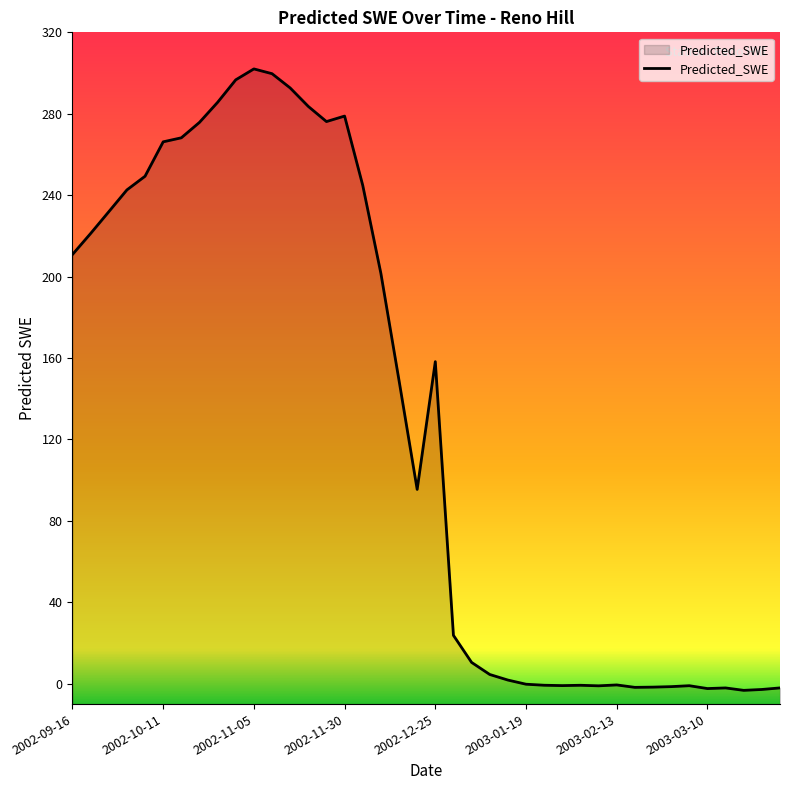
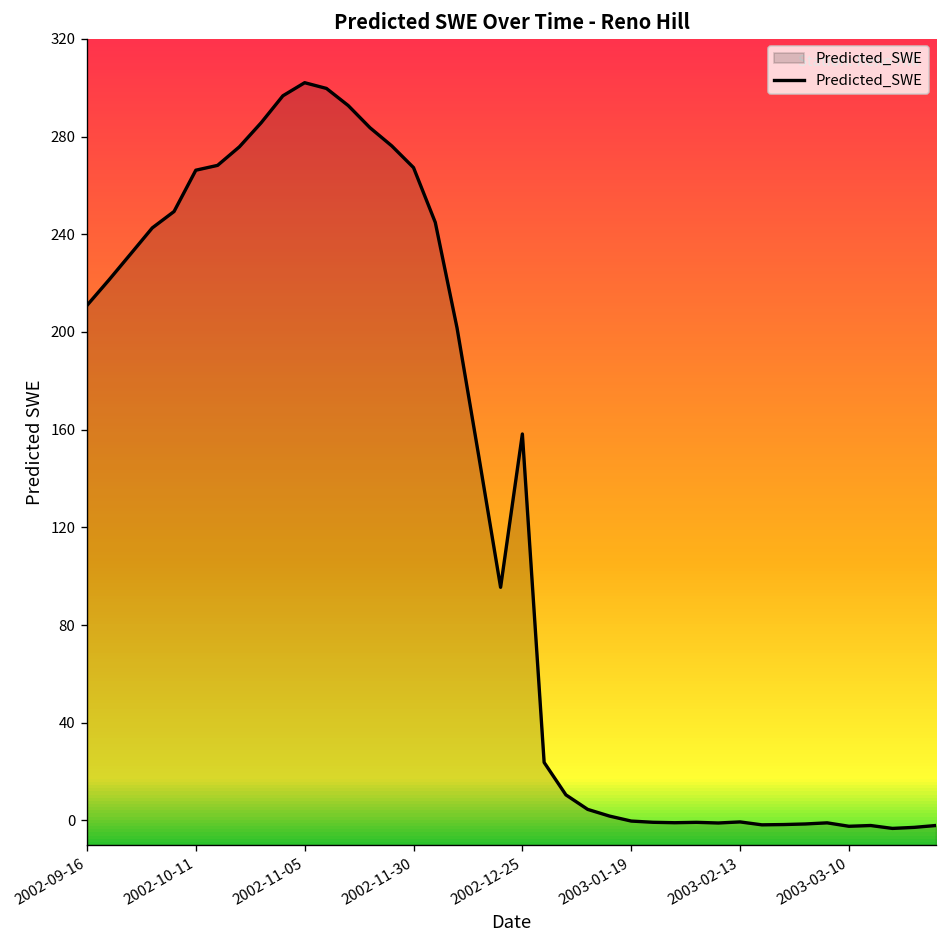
2002-11-30: 279 -> 267
